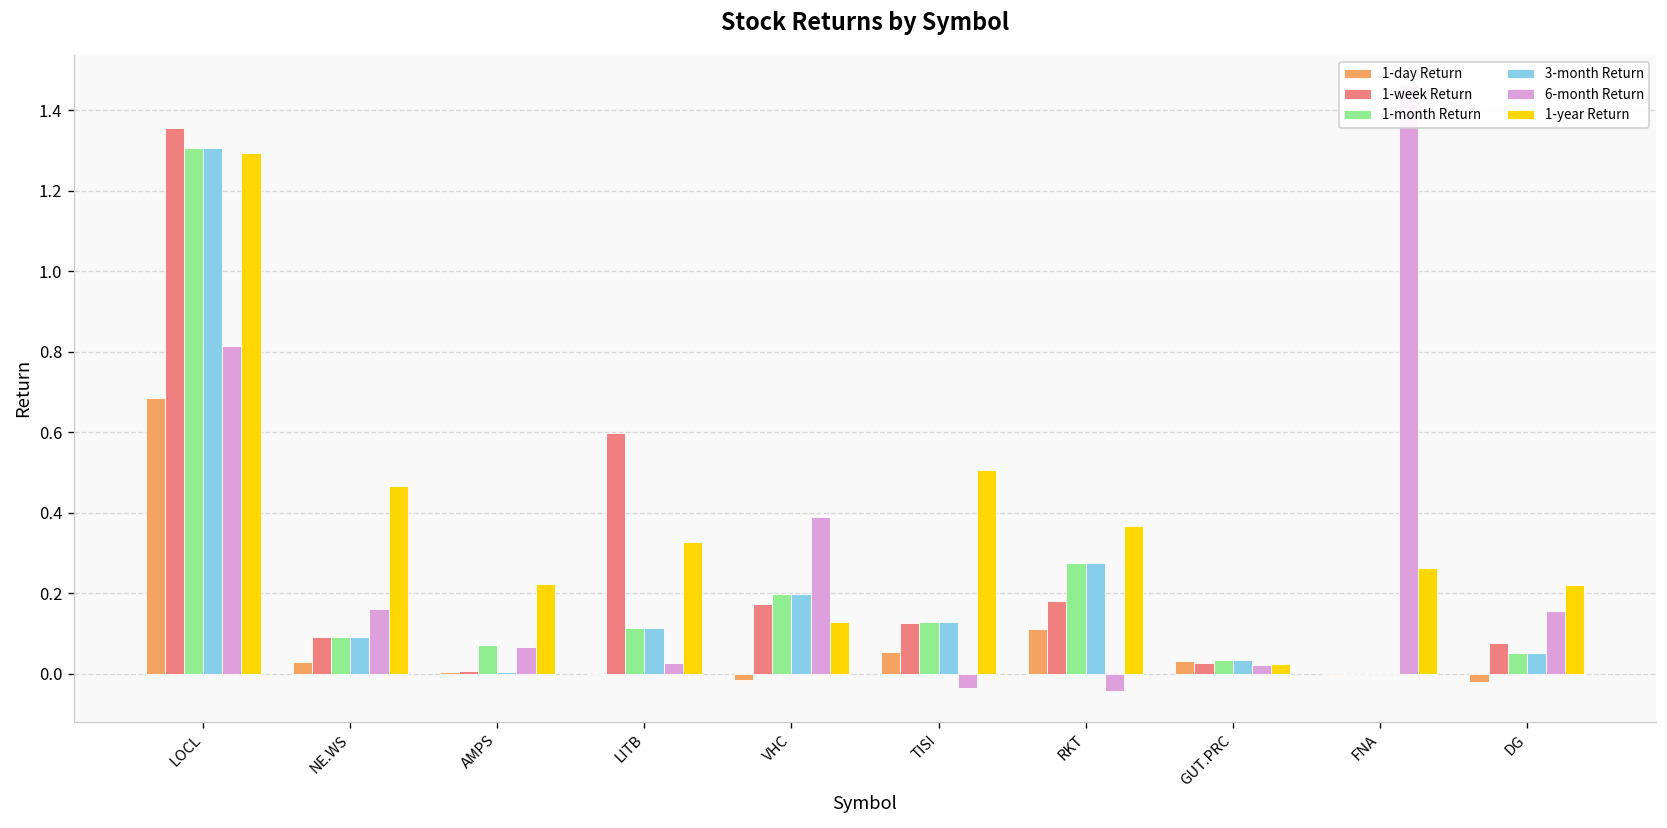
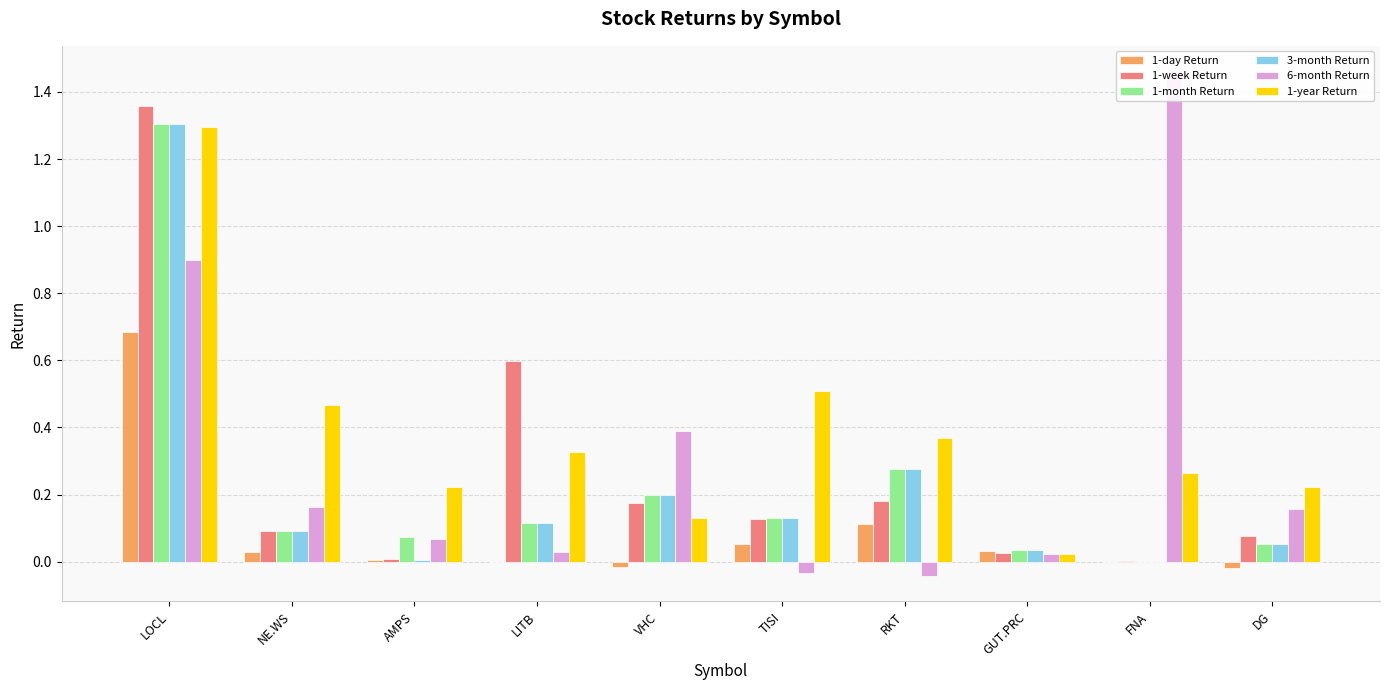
6-month Return, LOCL: 0.82 -> 0.90
